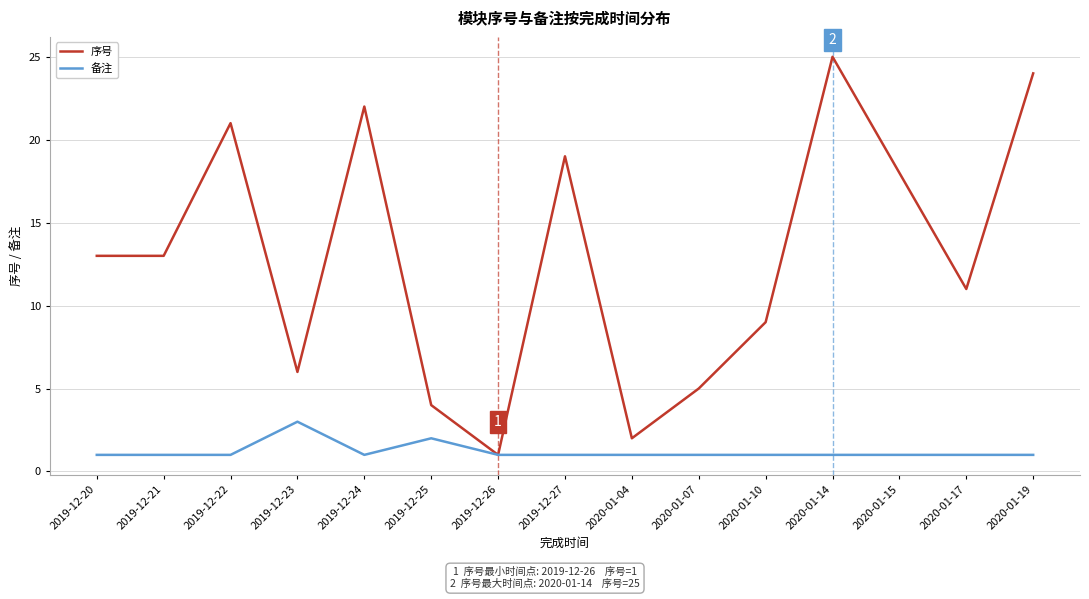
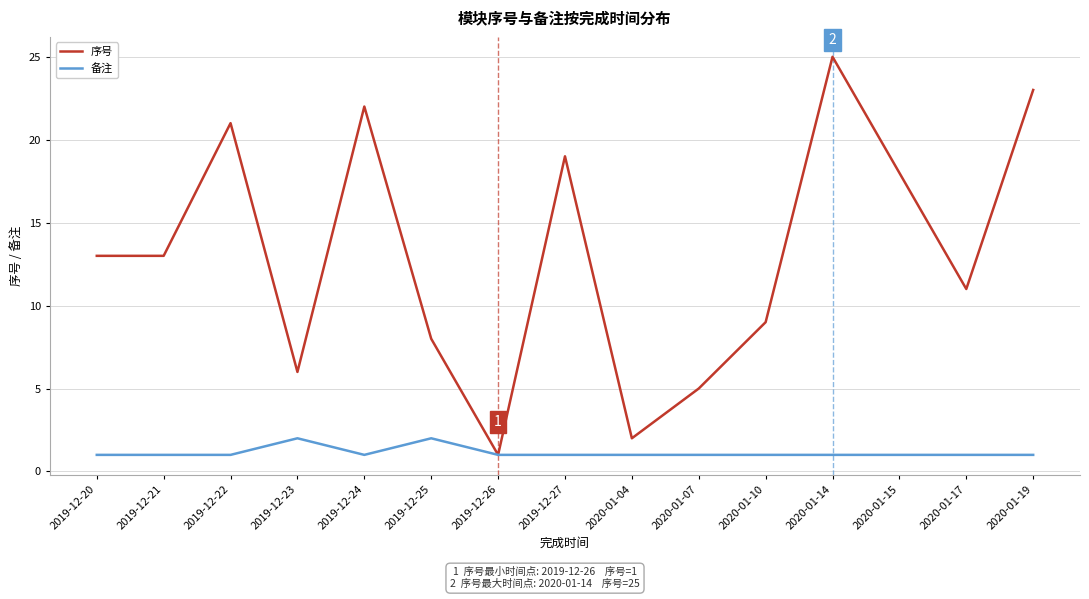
备注, 2019-12-23: 3 -> 2
序号, 2019-12-25: 4 -> 8
序号, 2020-01-19: 24 -> 23
